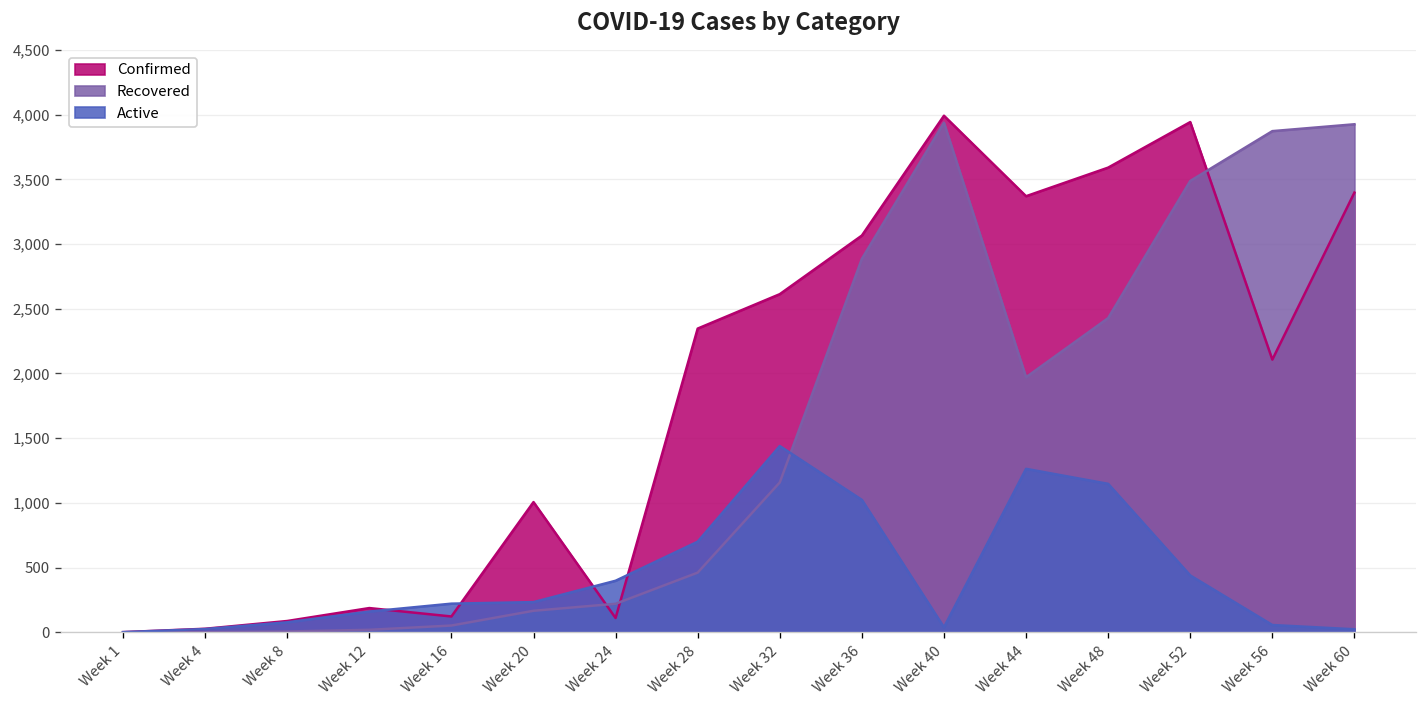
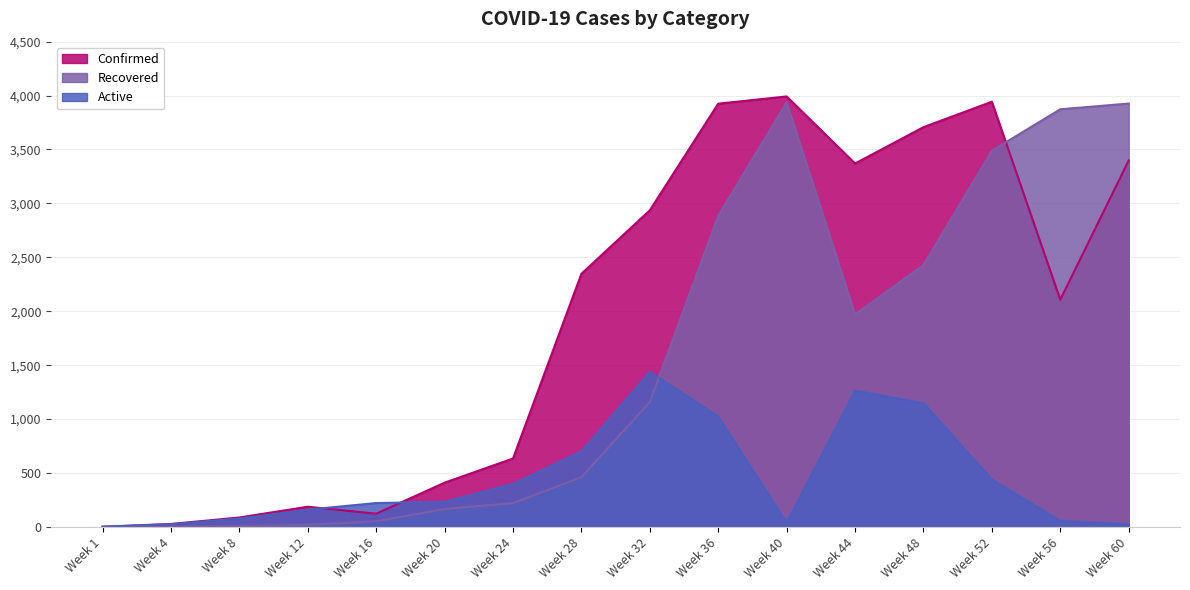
Confirmed, Week 20: 1,010 -> 410
Confirmed, Week 24: 110 -> 630
Confirmed, Week 32: 2,610 -> 2,940
Confirmed, Week 36: 3,070 -> 3,930
Confirmed, Week 48: 3,590 -> 3,710
